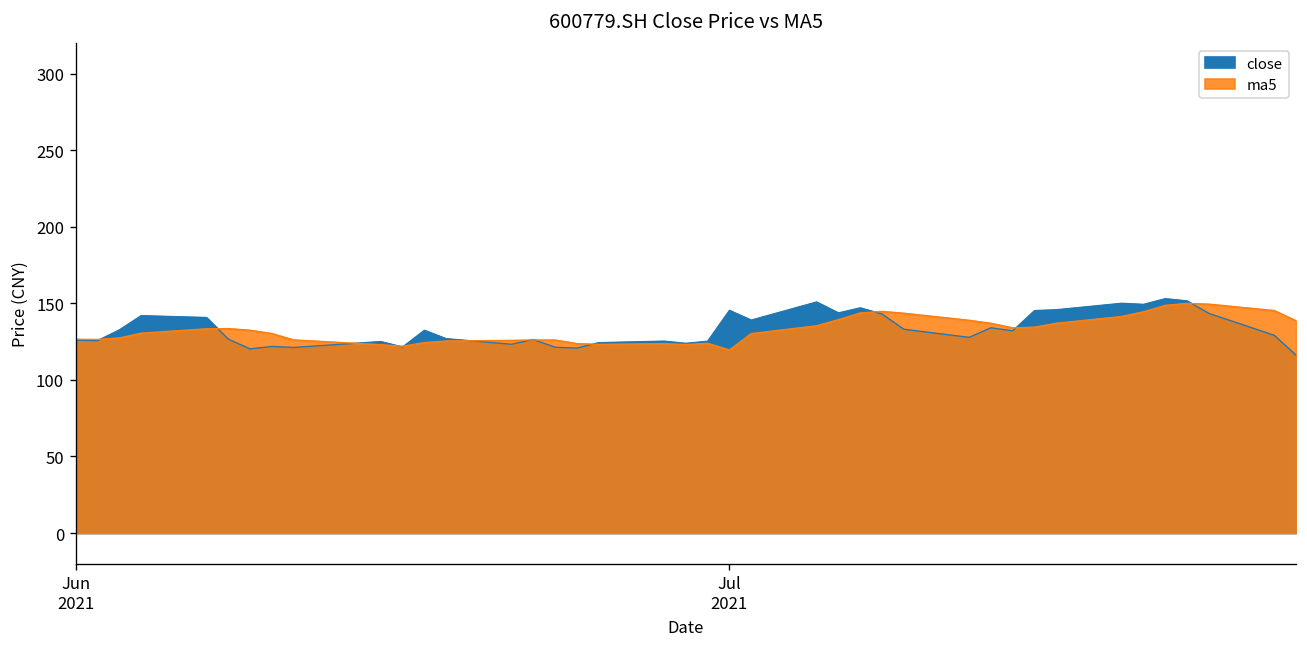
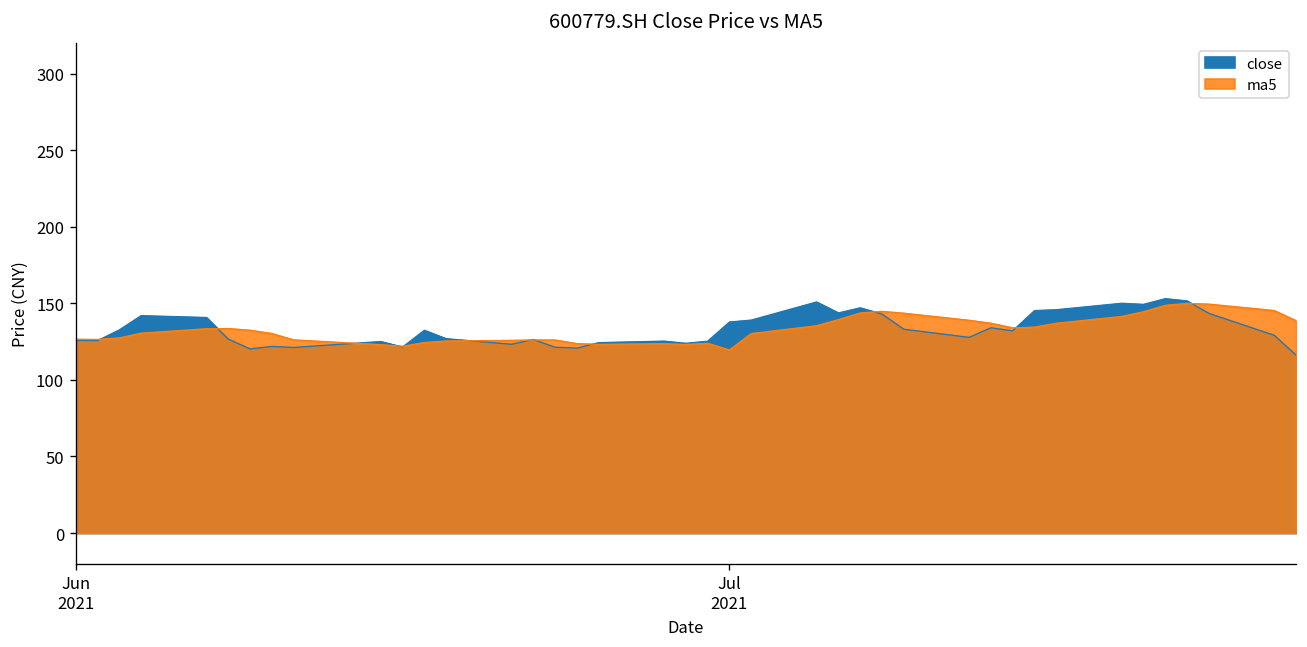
close, Jul 2021: 145 -> 138
